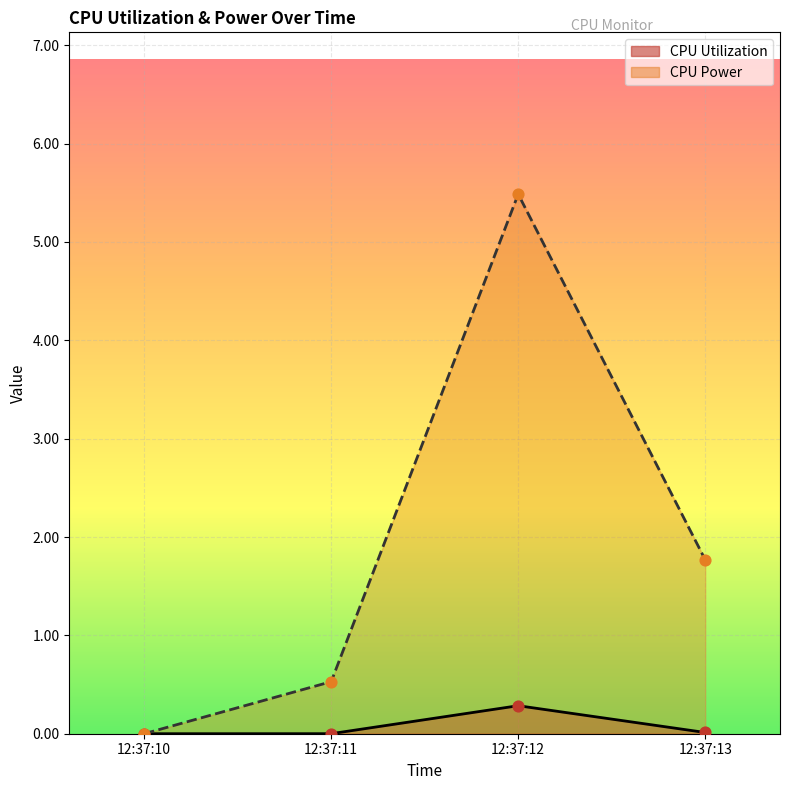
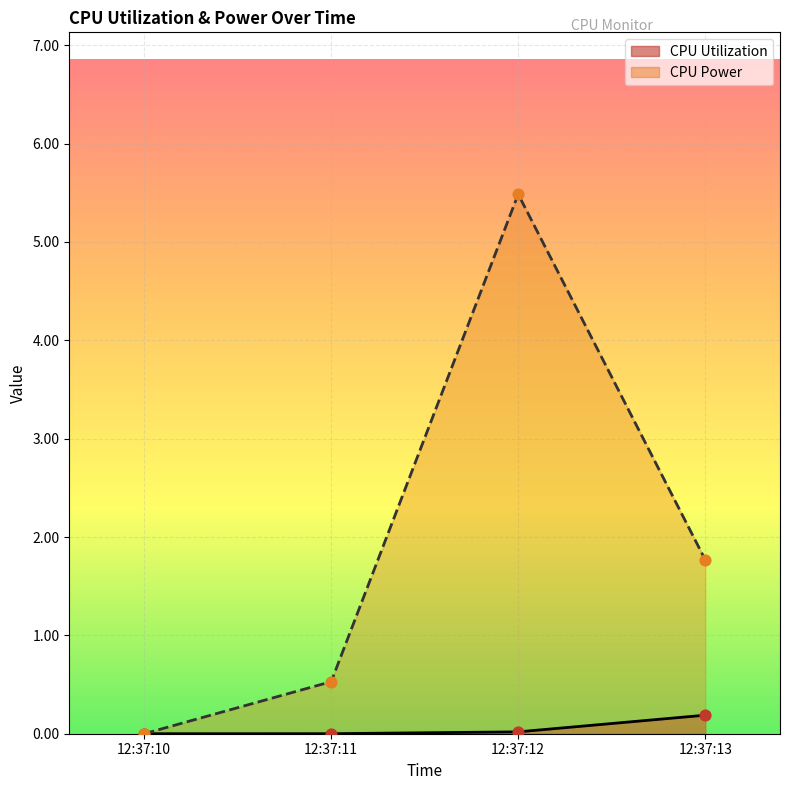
CPU Utilization, 12:37:12: 0.3 -> 0.0
CPU Utilization, 12:37:13: 0.0 -> 0.2
